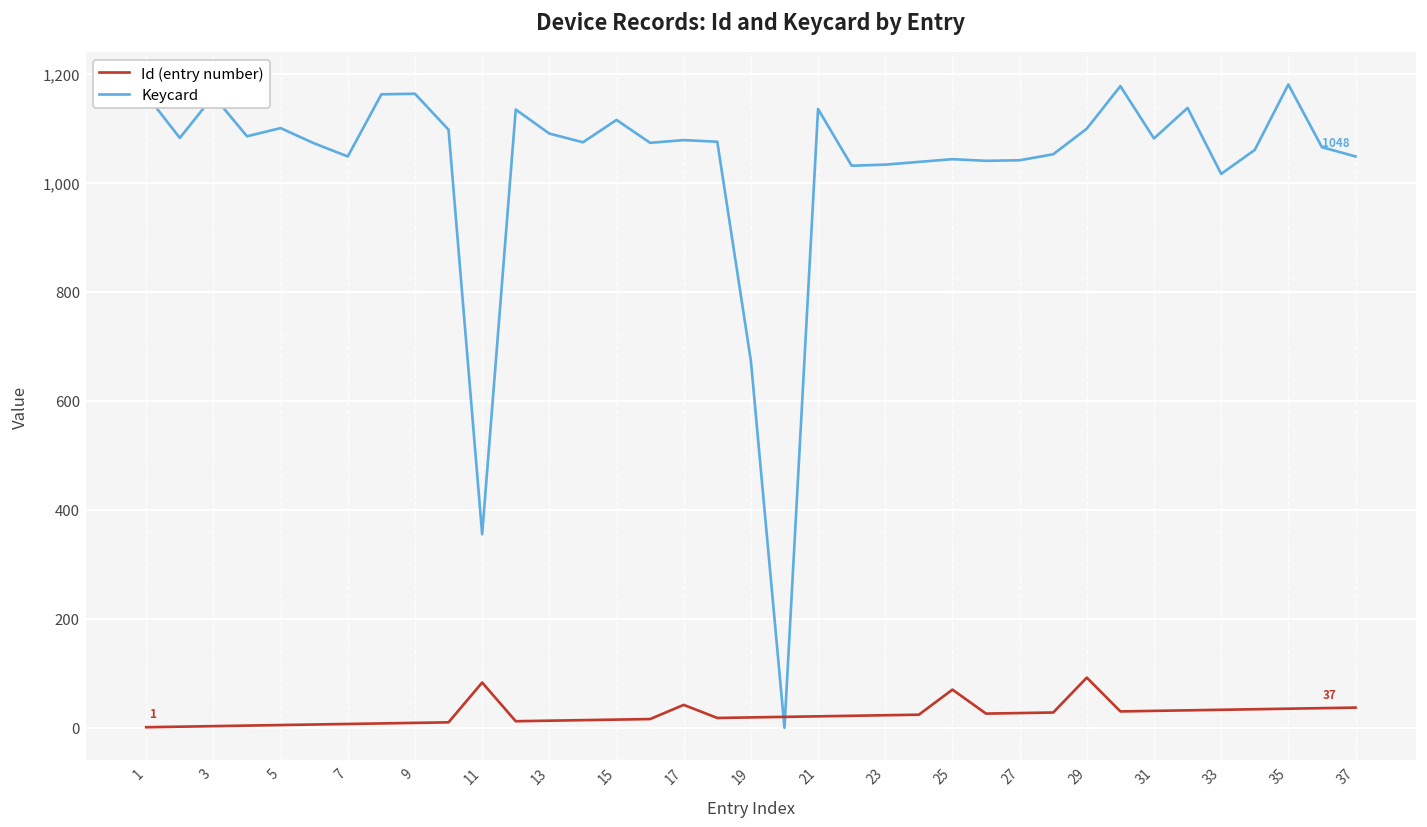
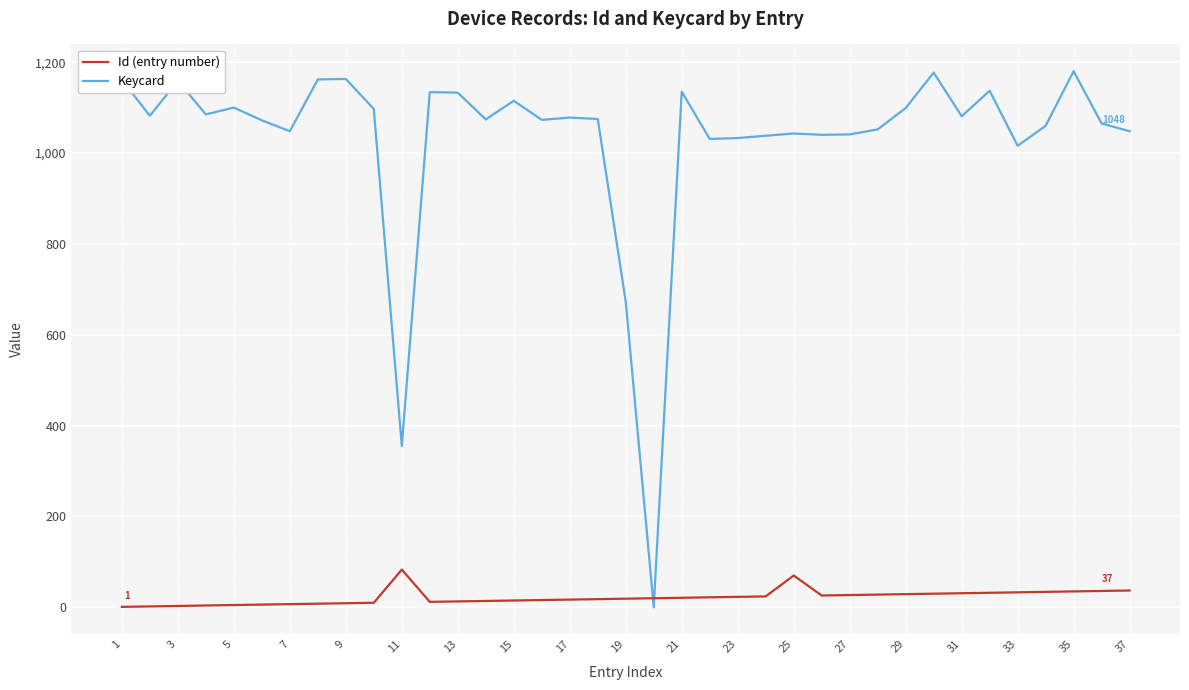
Keycard, 13: 1,090 -> 1,130
Id (entry number), 17: 40 -> 20
Id (entry number), 29: 90 -> 30
